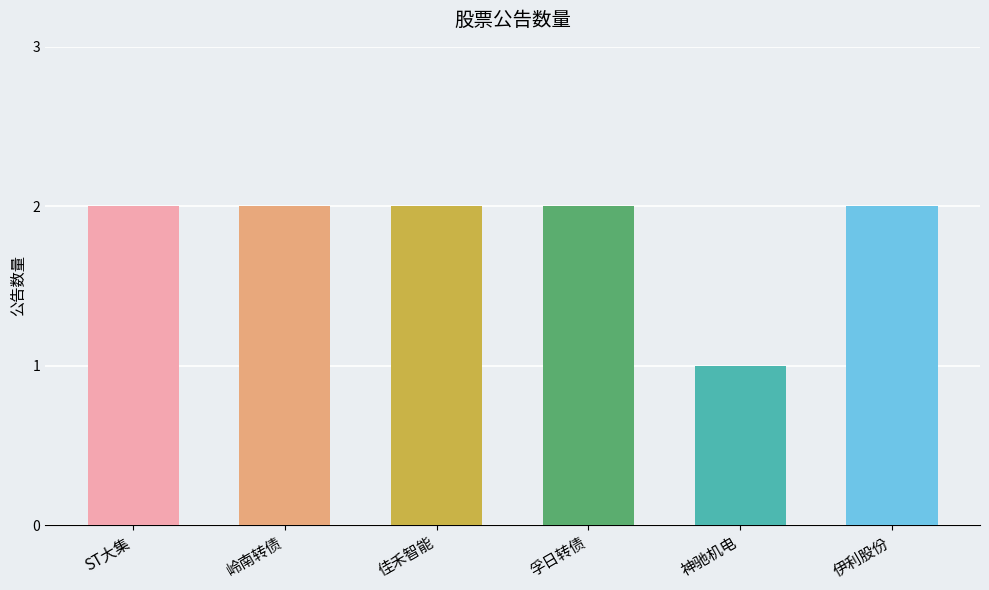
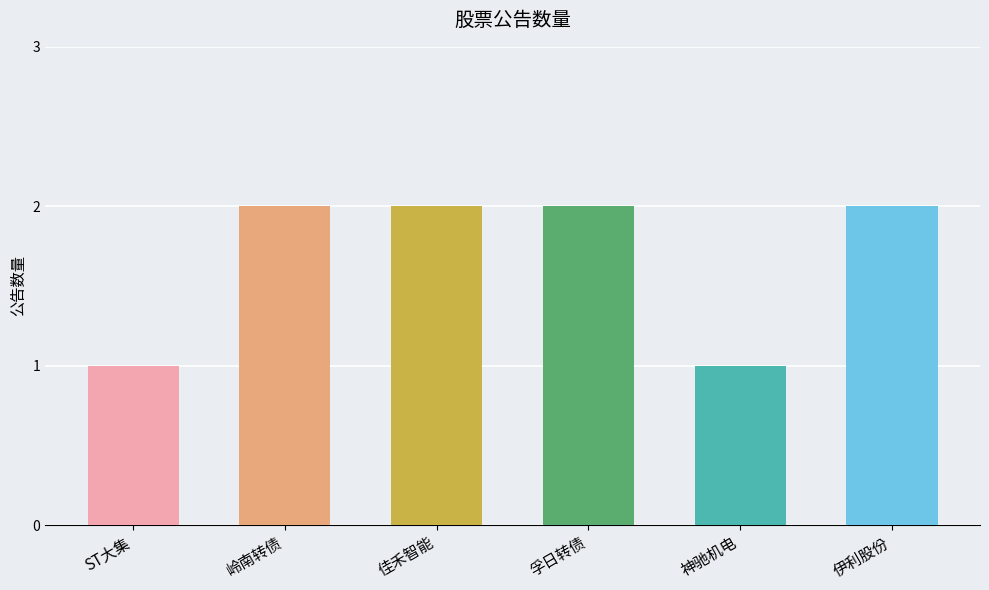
ST大集: 2 -> 1
